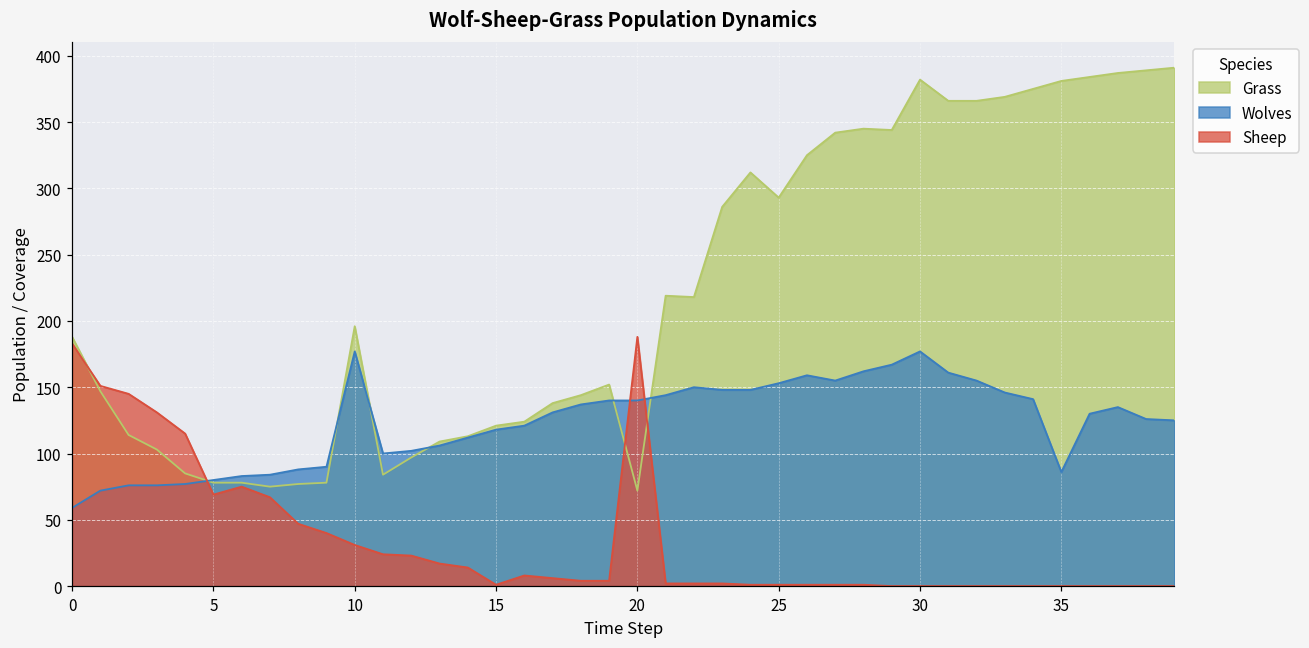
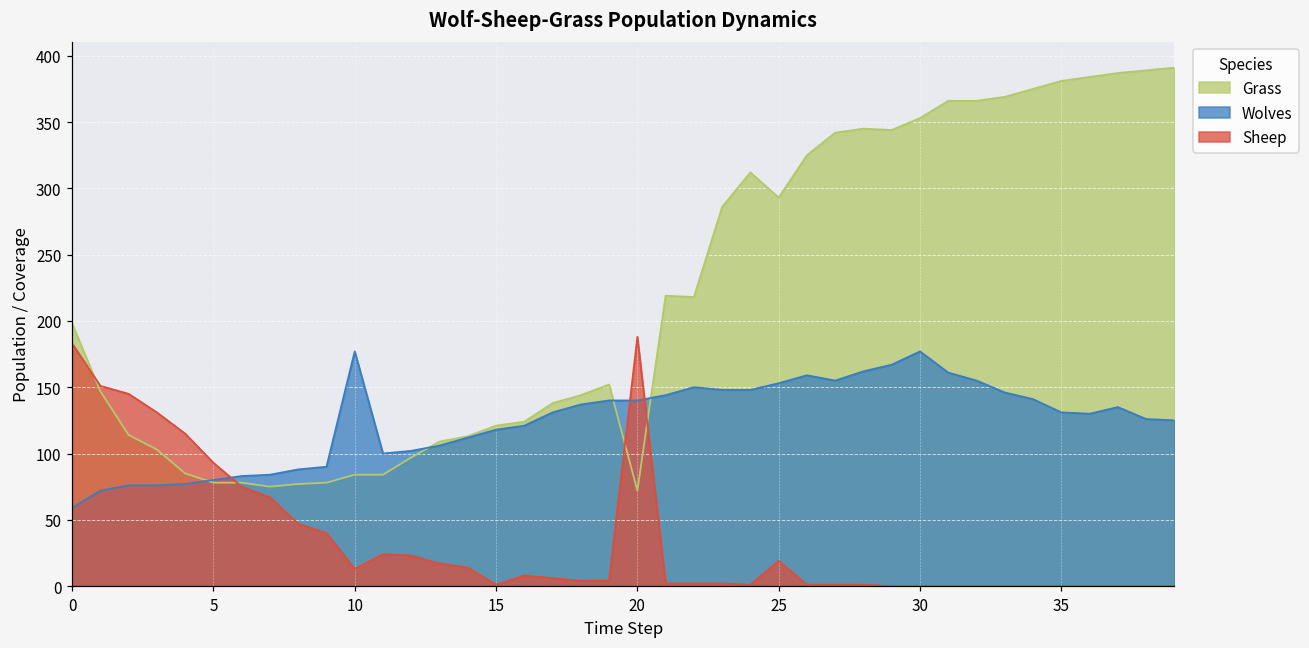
Grass, 0: 188 -> 198
Sheep, 5: 69 -> 93
Grass, 10: 196 -> 84
Sheep, 10: 31 -> 13
Sheep, 25: 1 -> 19
Grass, 30: 382 -> 353
Wolves, 35: 86 -> 131
